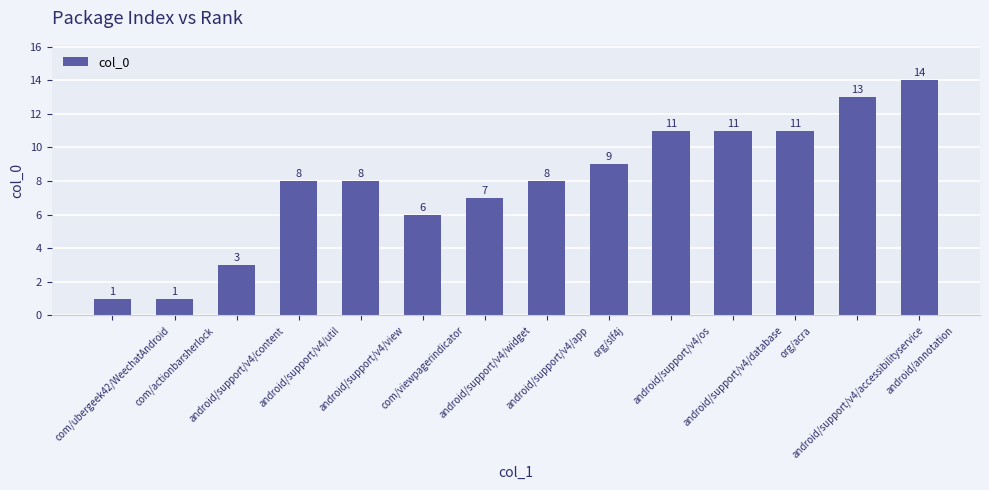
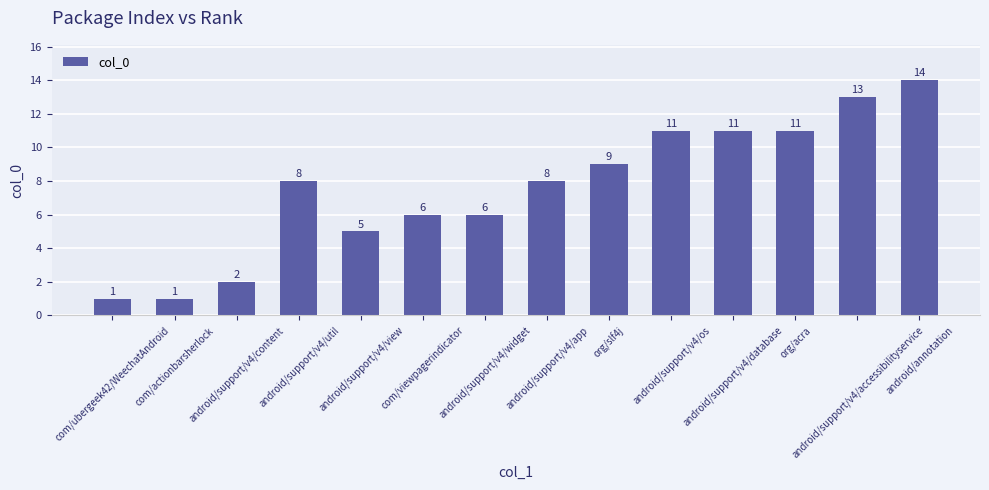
android/support/v4/content: 3 -> 2
android/support/v4/view: 8 -> 5
android/support/v4/widget: 7 -> 6
